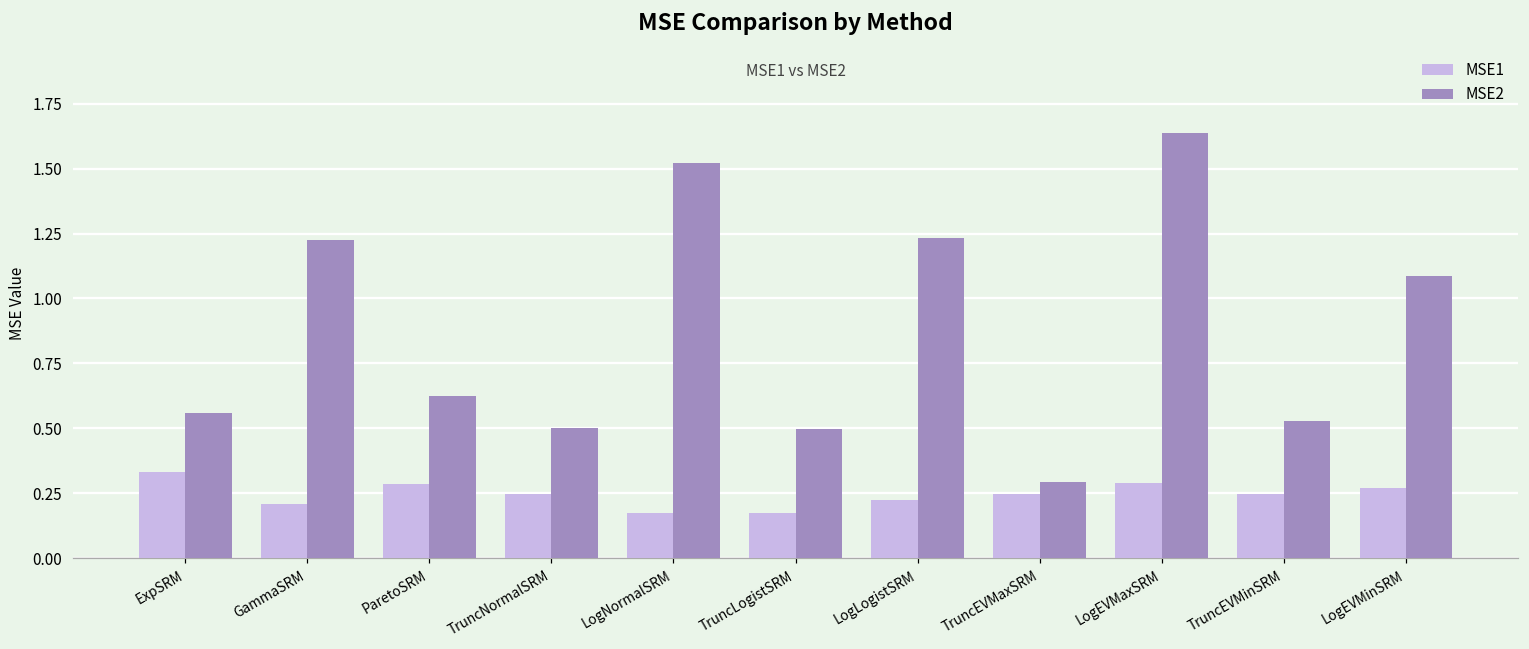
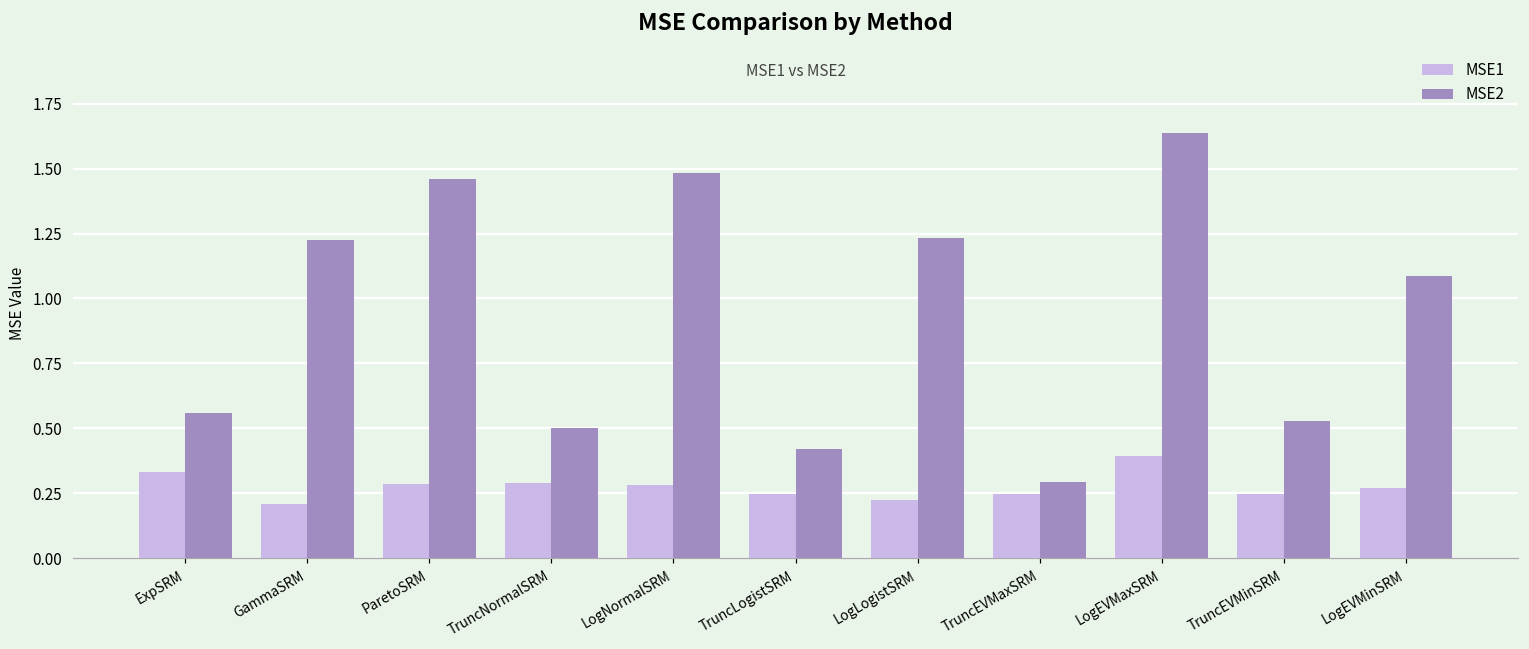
MSE2, ParetoSRM: 0.62 -> 1.46
MSE1, TruncNormalSRM: 0.25 -> 0.29
MSE1, LogNormalSRM: 0.18 -> 0.28
MSE2, LogNormalSRM: 1.52 -> 1.48
MSE1, TruncLogistSRM: 0.18 -> 0.25
MSE2, TruncLogistSRM: 0.50 -> 0.42
MSE1, LogEVMaxSRM: 0.29 -> 0.40
